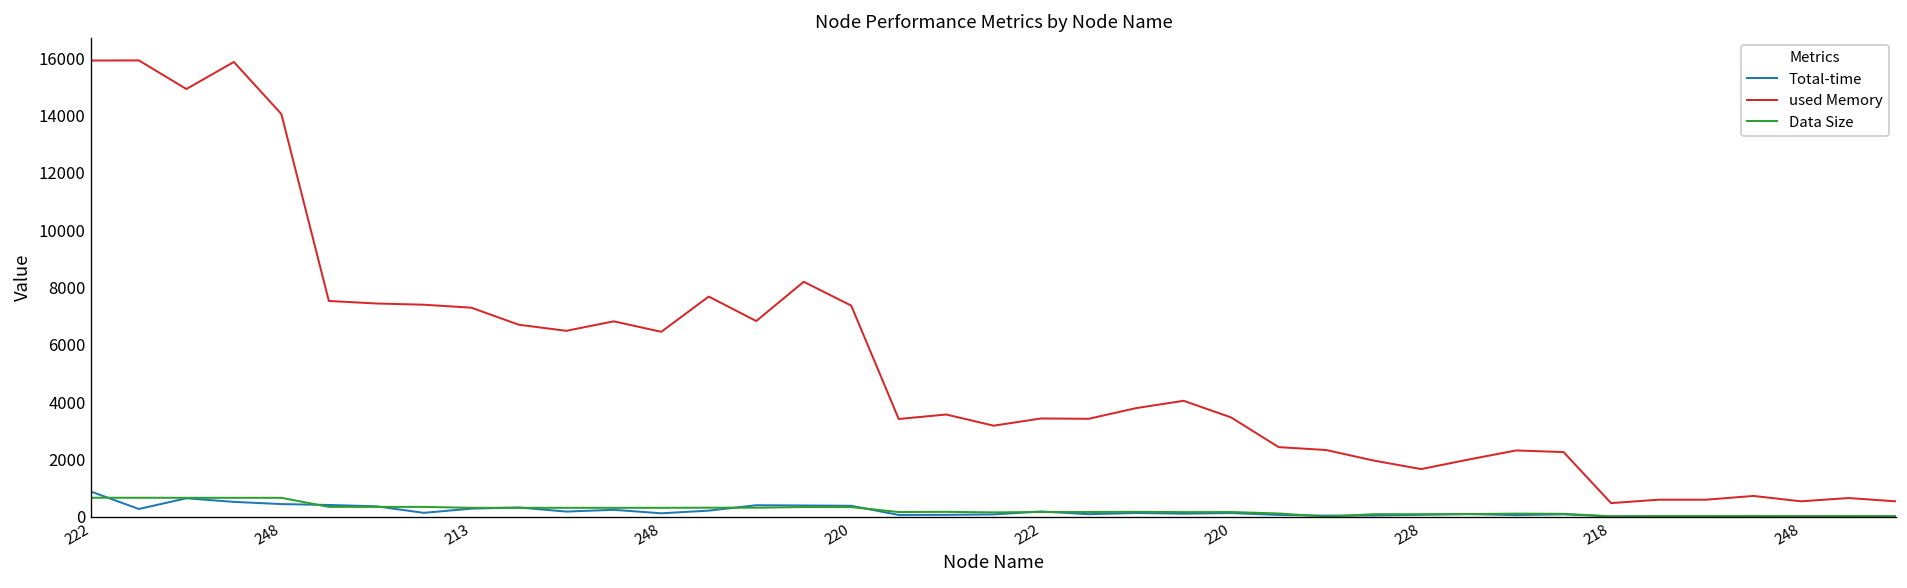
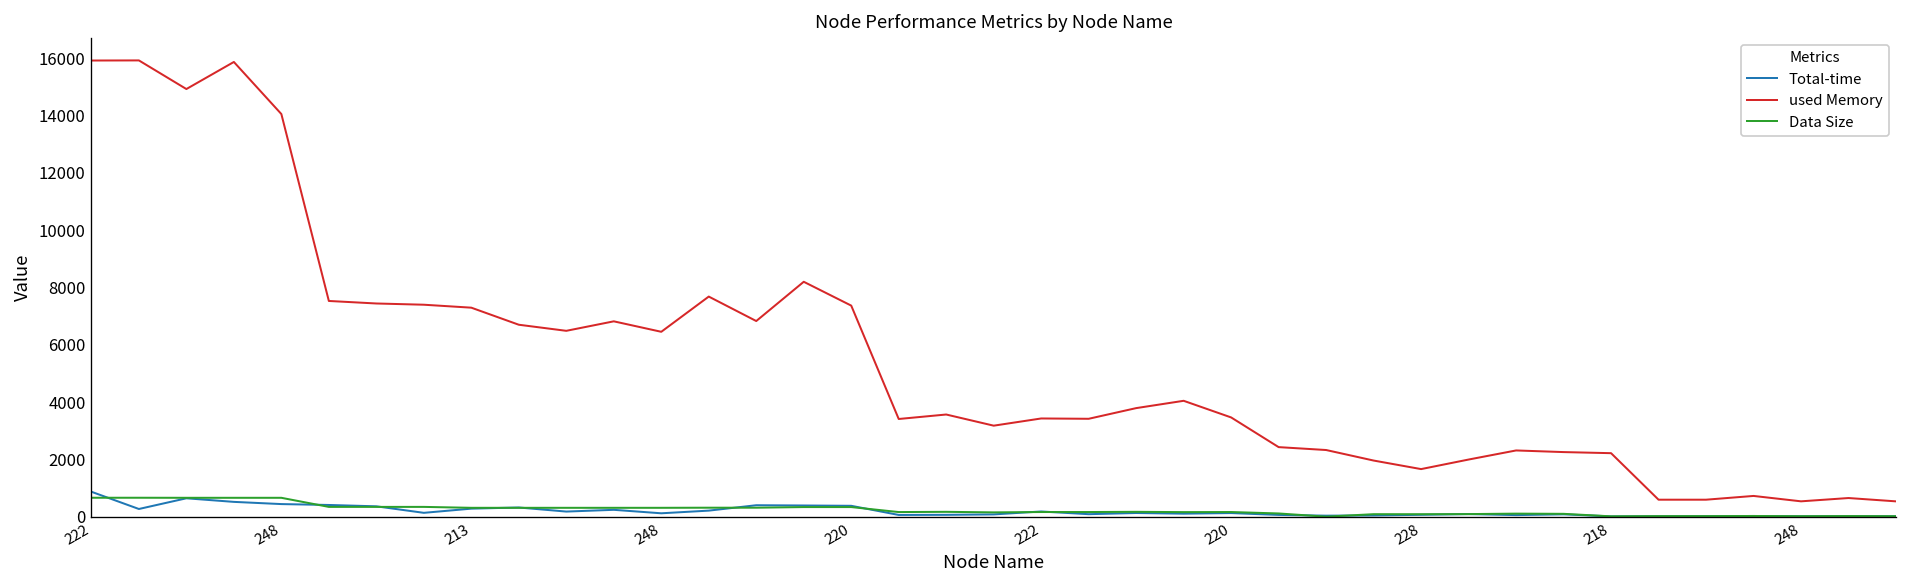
used Memory, 218: 500 -> 2200
